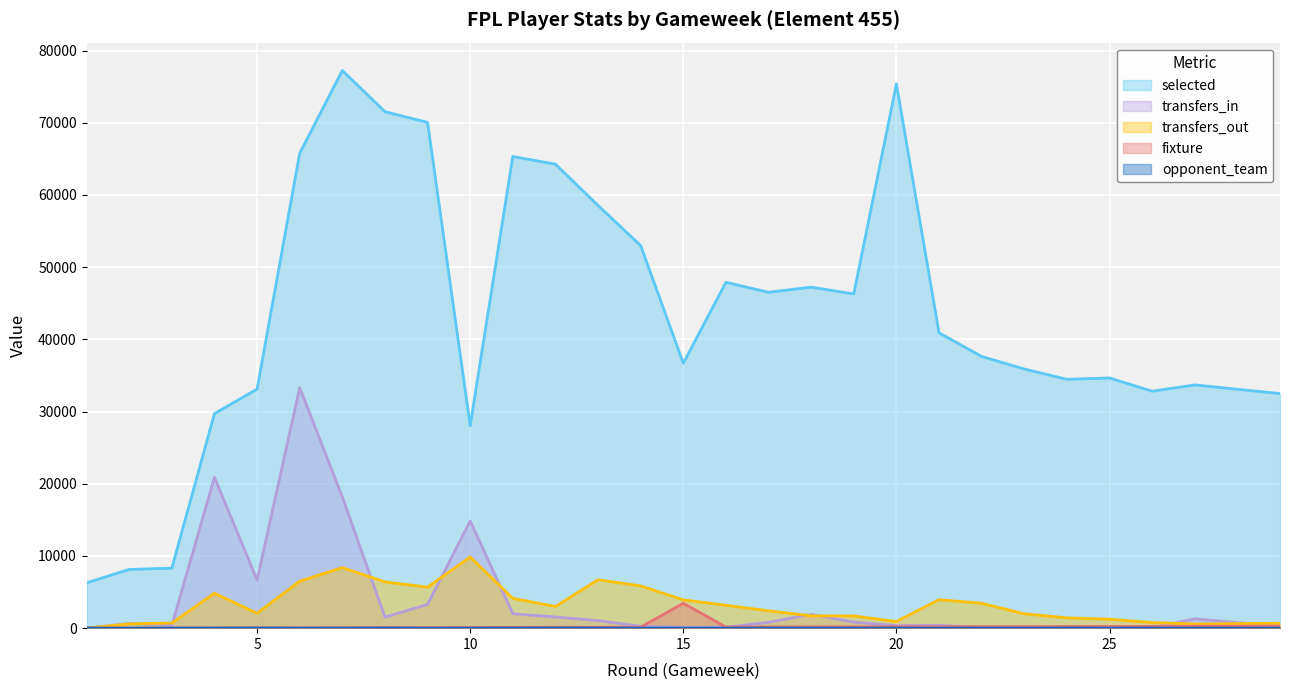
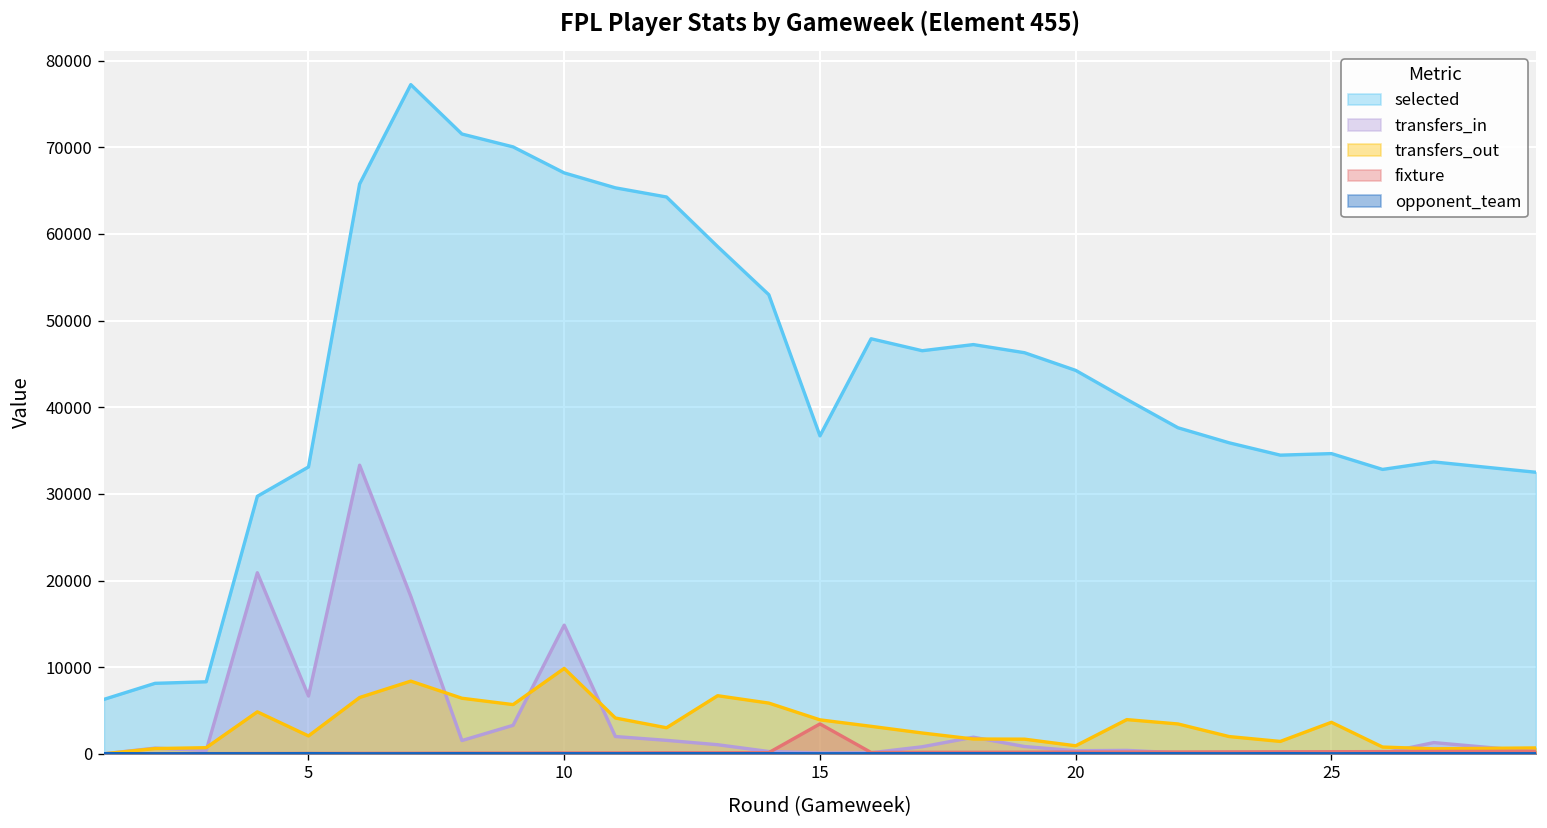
selected, 10: 28000 -> 67000
selected, 20: 75000 -> 44000
transfers_out, 25: 1000 -> 4000
